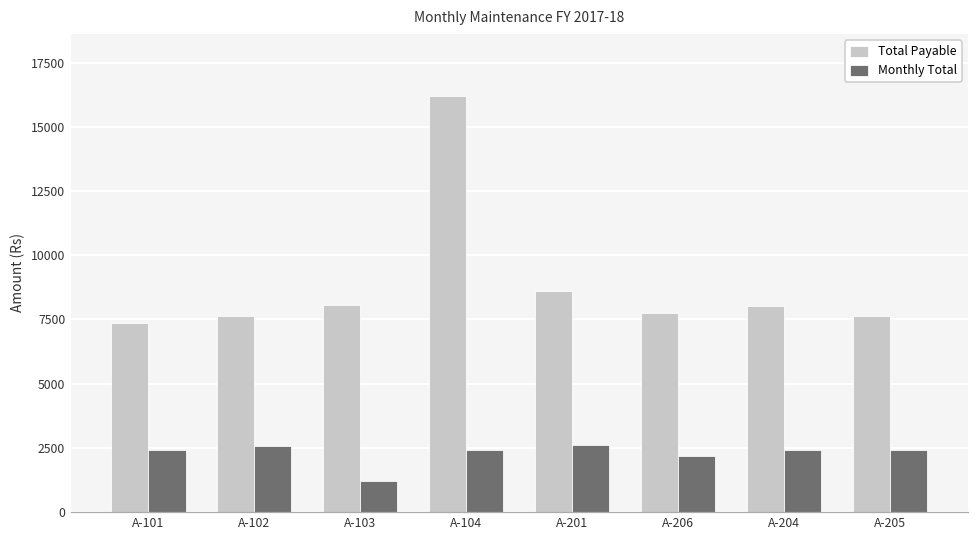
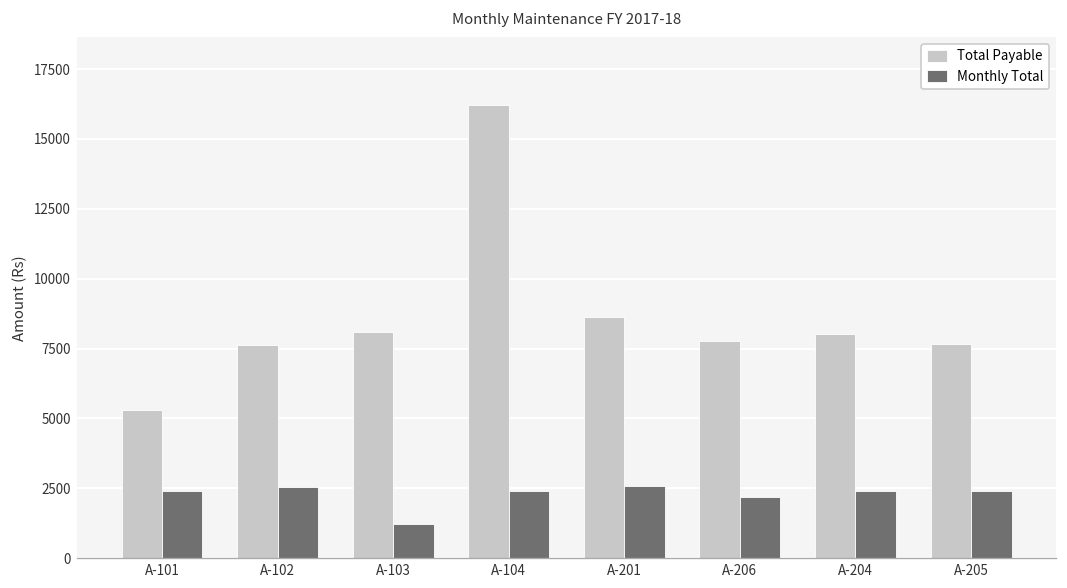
Total Payable, A-101: 7400 -> 5300
